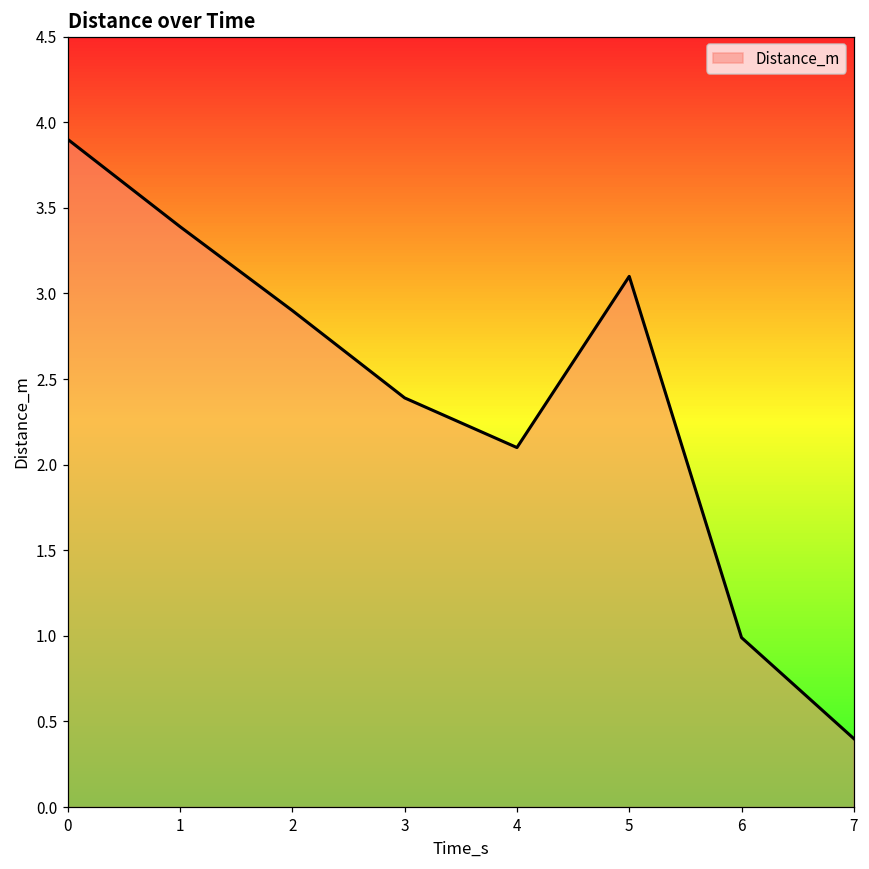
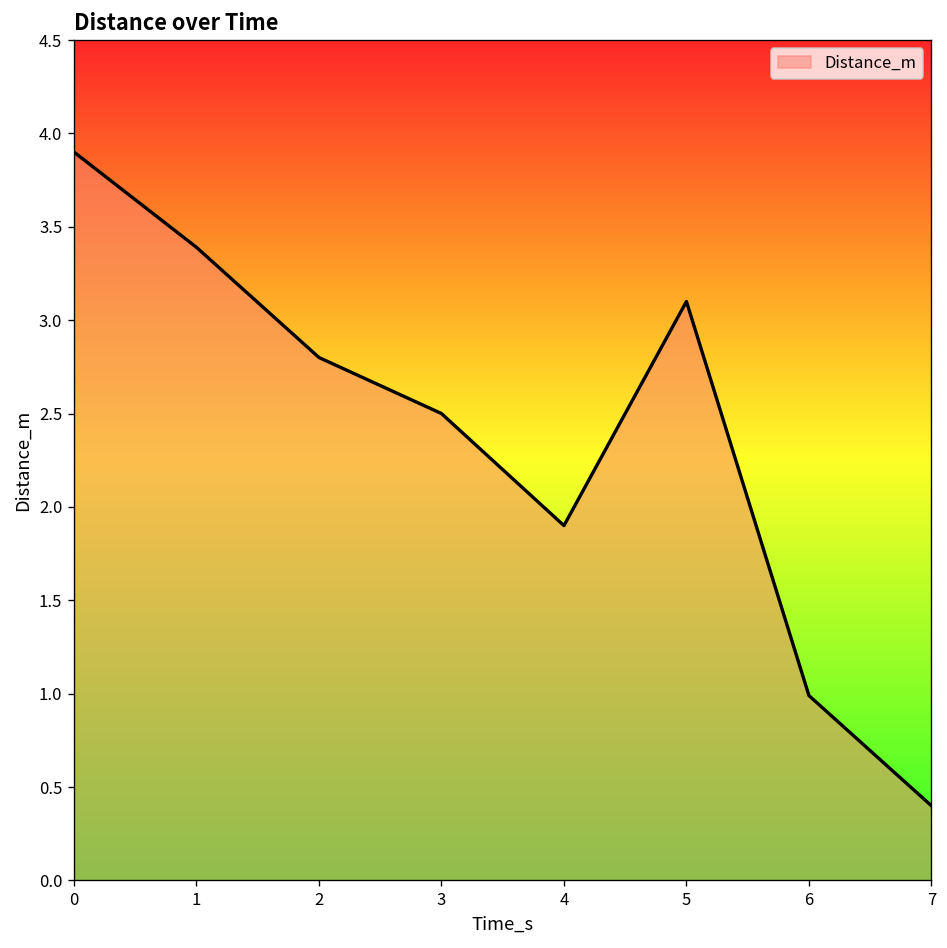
2: 2.9 -> 2.8
3: 2.39 -> 2.50
4: 2.1 -> 1.9
